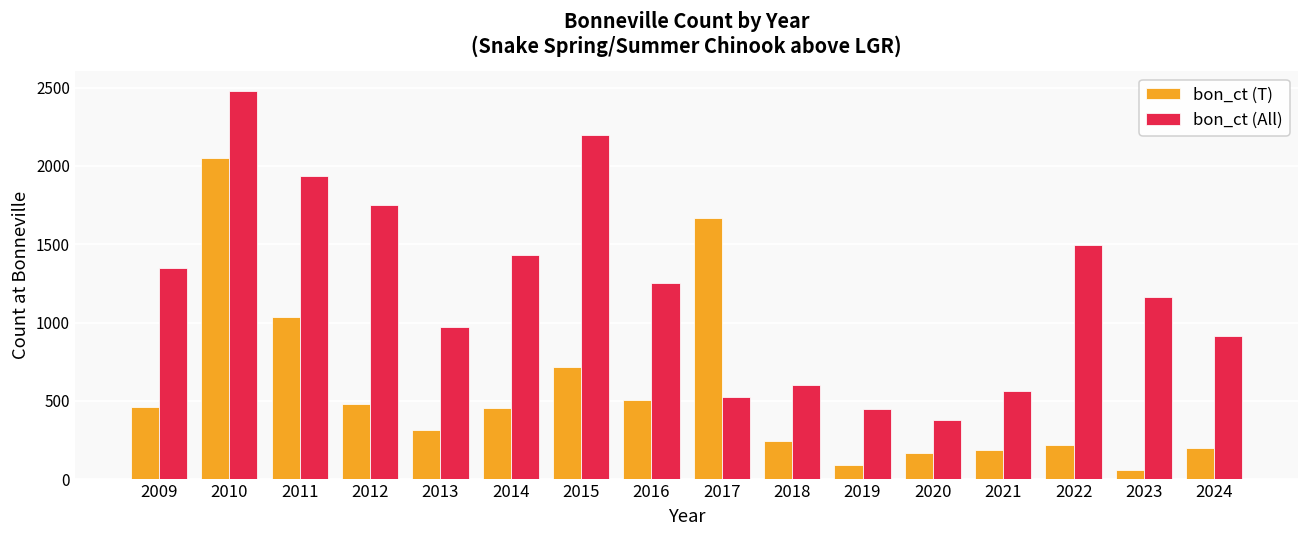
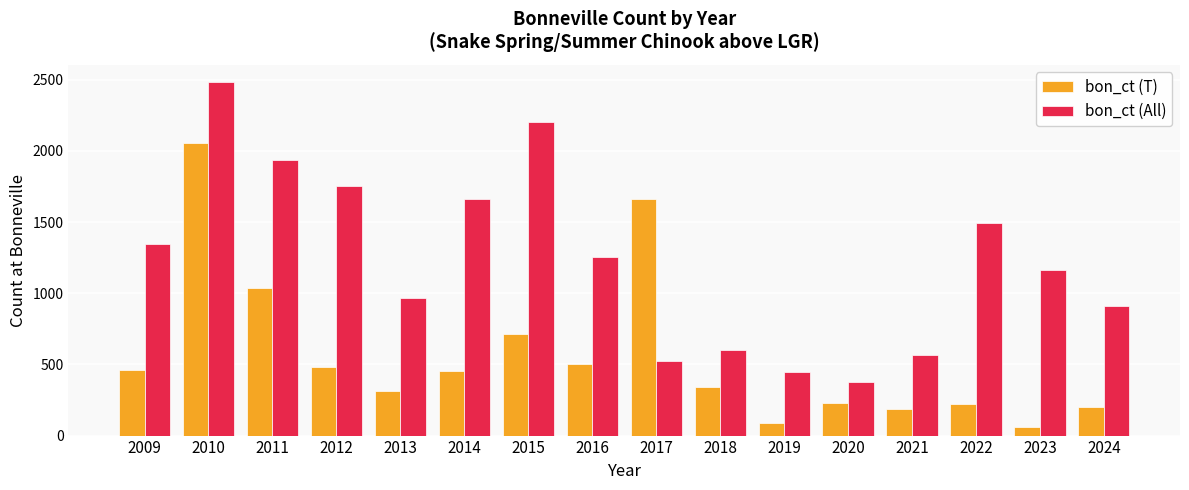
bon_ct (All), 2014: 1430 -> 1660
bon_ct (T), 2018: 240 -> 340
bon_ct (T), 2020: 170 -> 230
